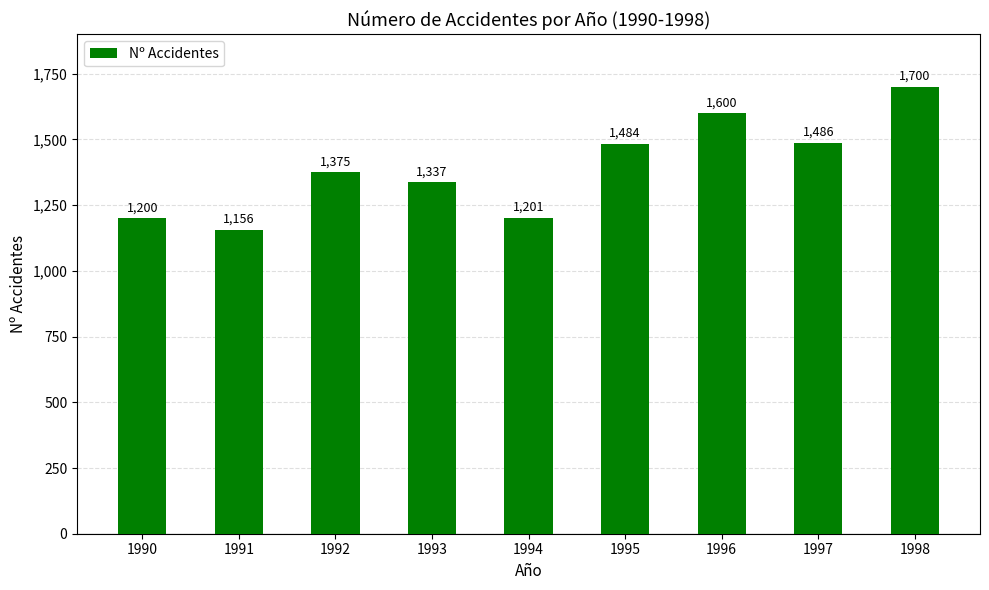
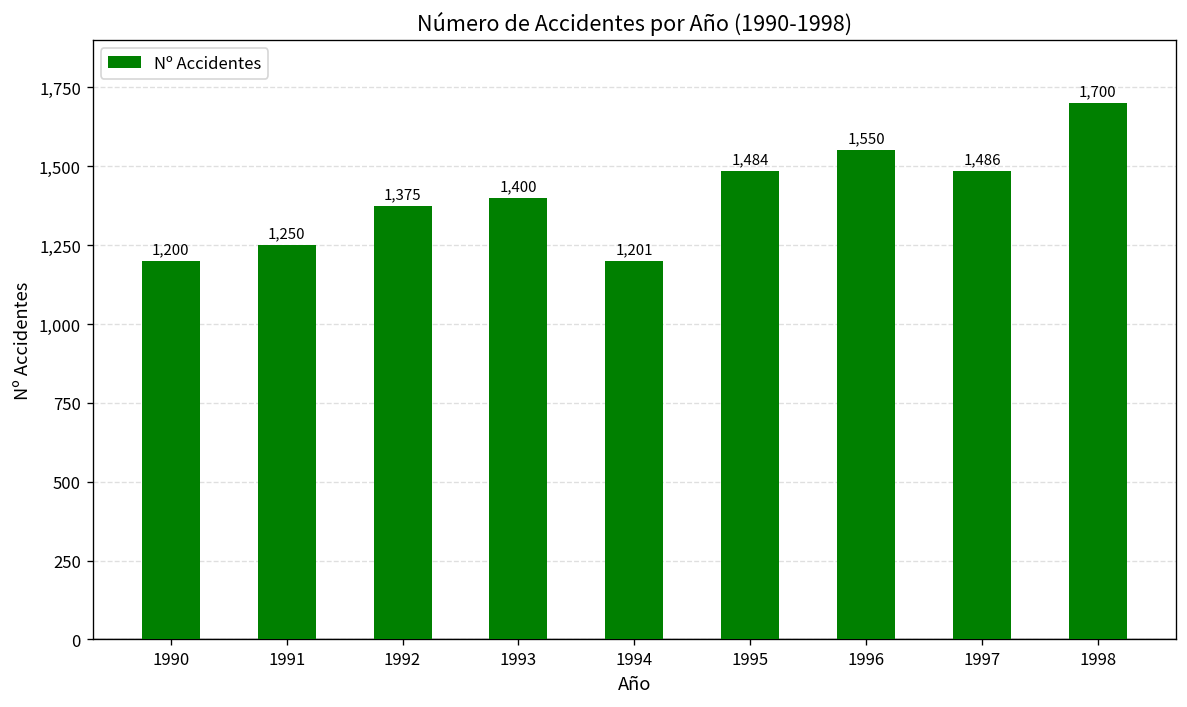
1991: 1,156 -> 1,250
1993: 1,337 -> 1,400
1996: 1,600 -> 1,550
